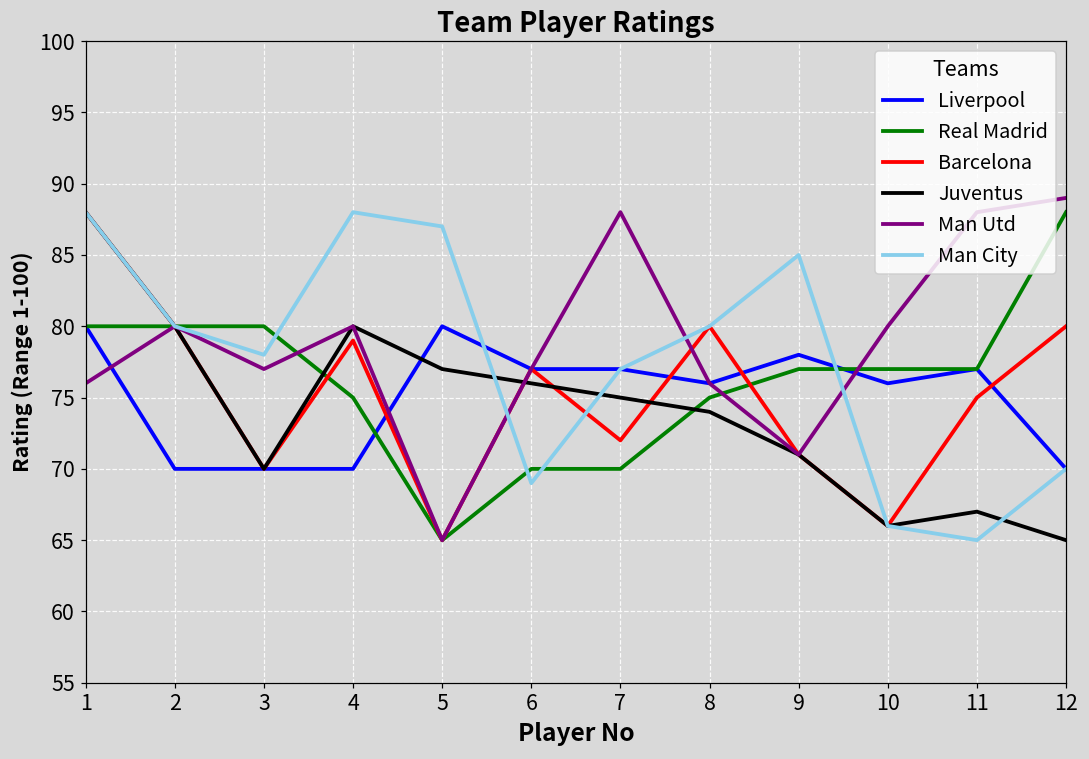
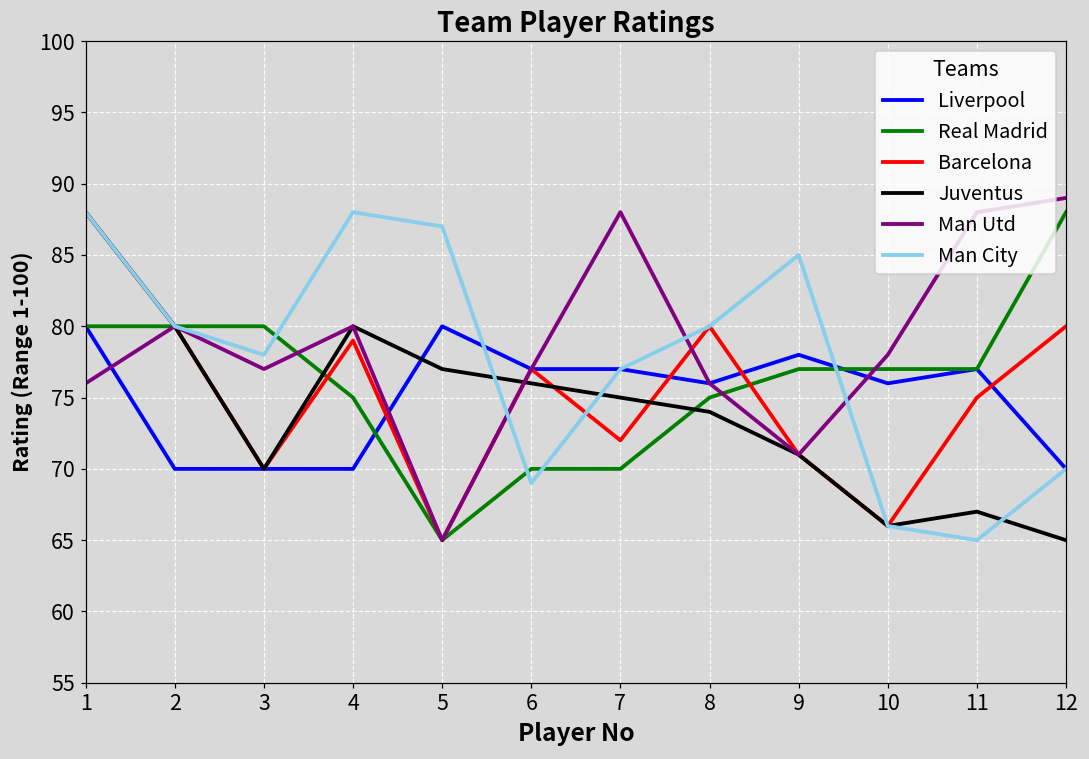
Man Utd, 10: 80 -> 78
